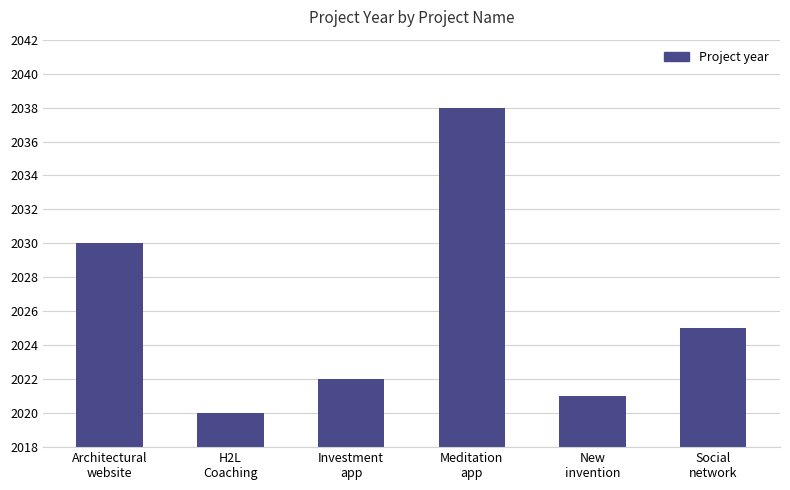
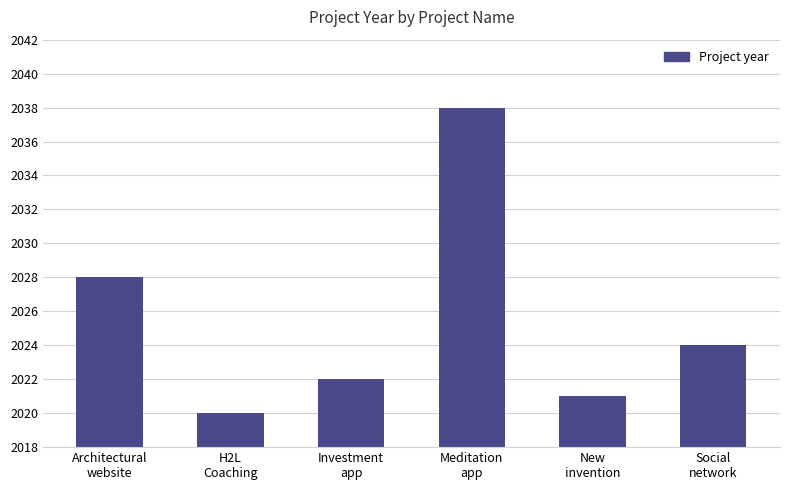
Architectural website: 2030 -> 2028
Social network: 2025 -> 2024
